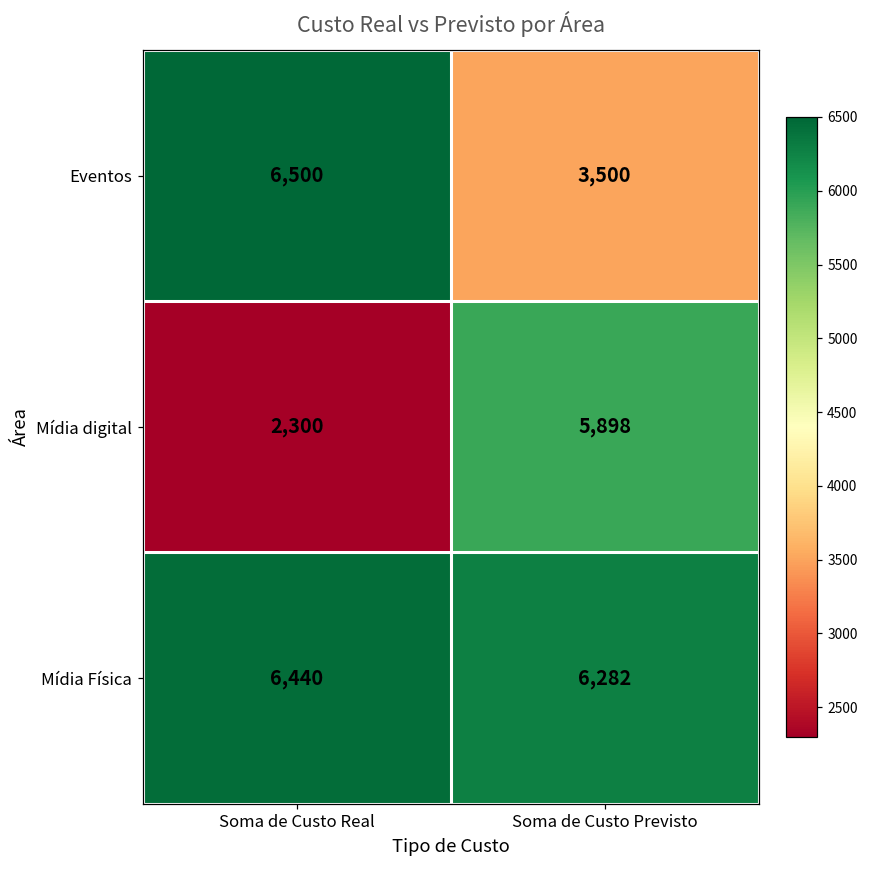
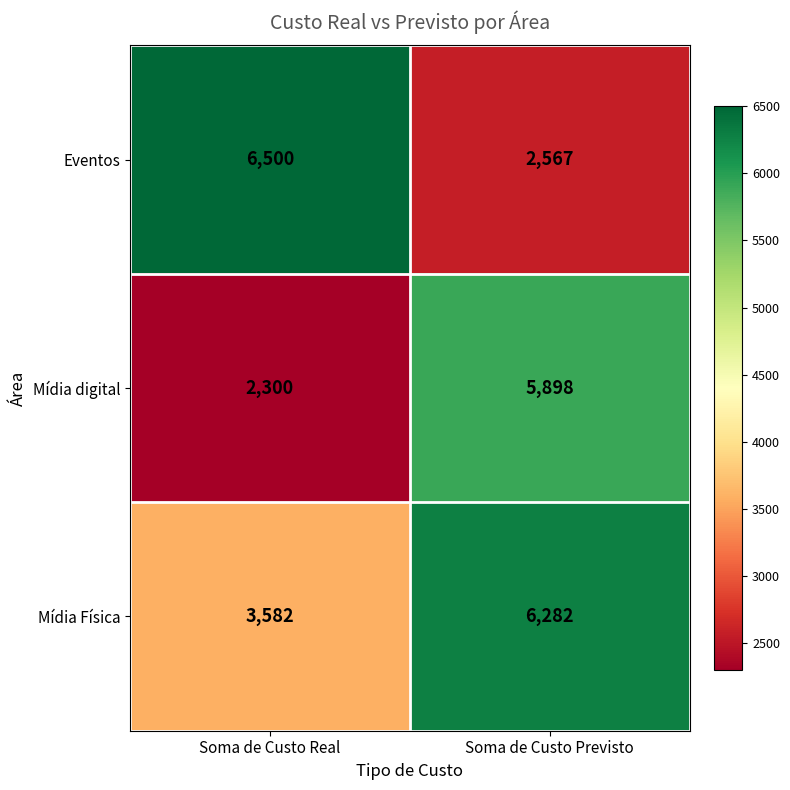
Eventos, Soma de Custo Previsto: 3,500 -> 2,567
Mídia Física, Soma de Custo Real: 6,440 -> 3,582
